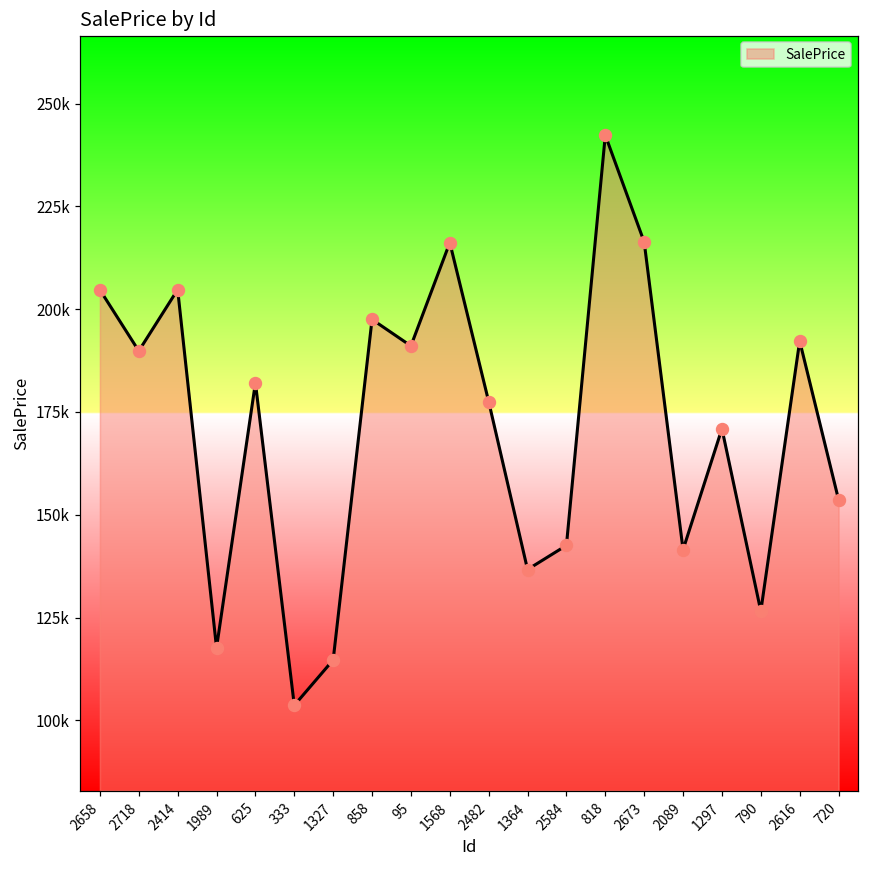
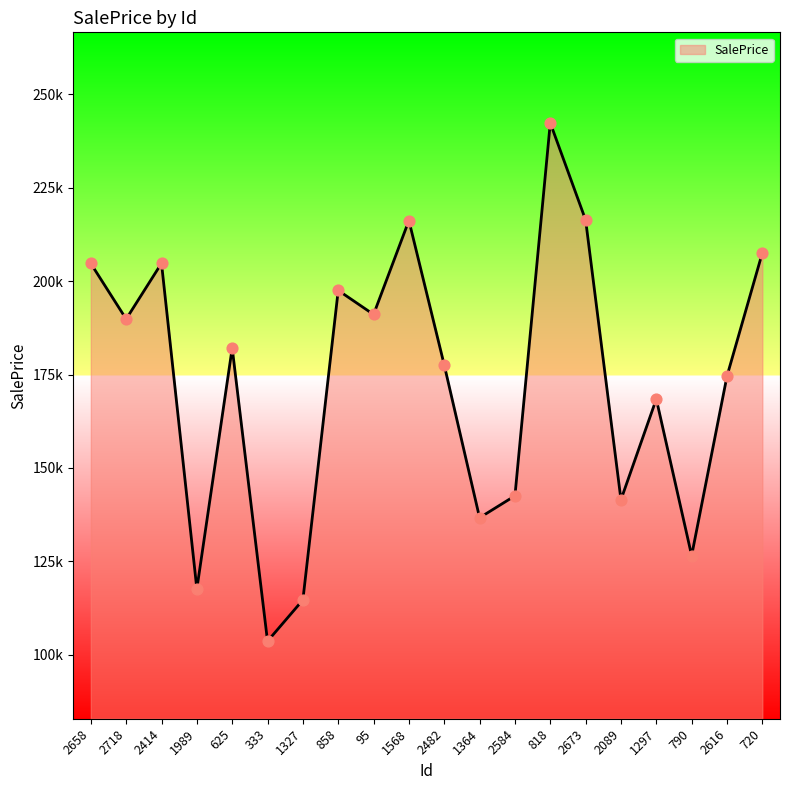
1297: 171000 -> 168000
2616: 192000 -> 175000
720: 154000 -> 208000
